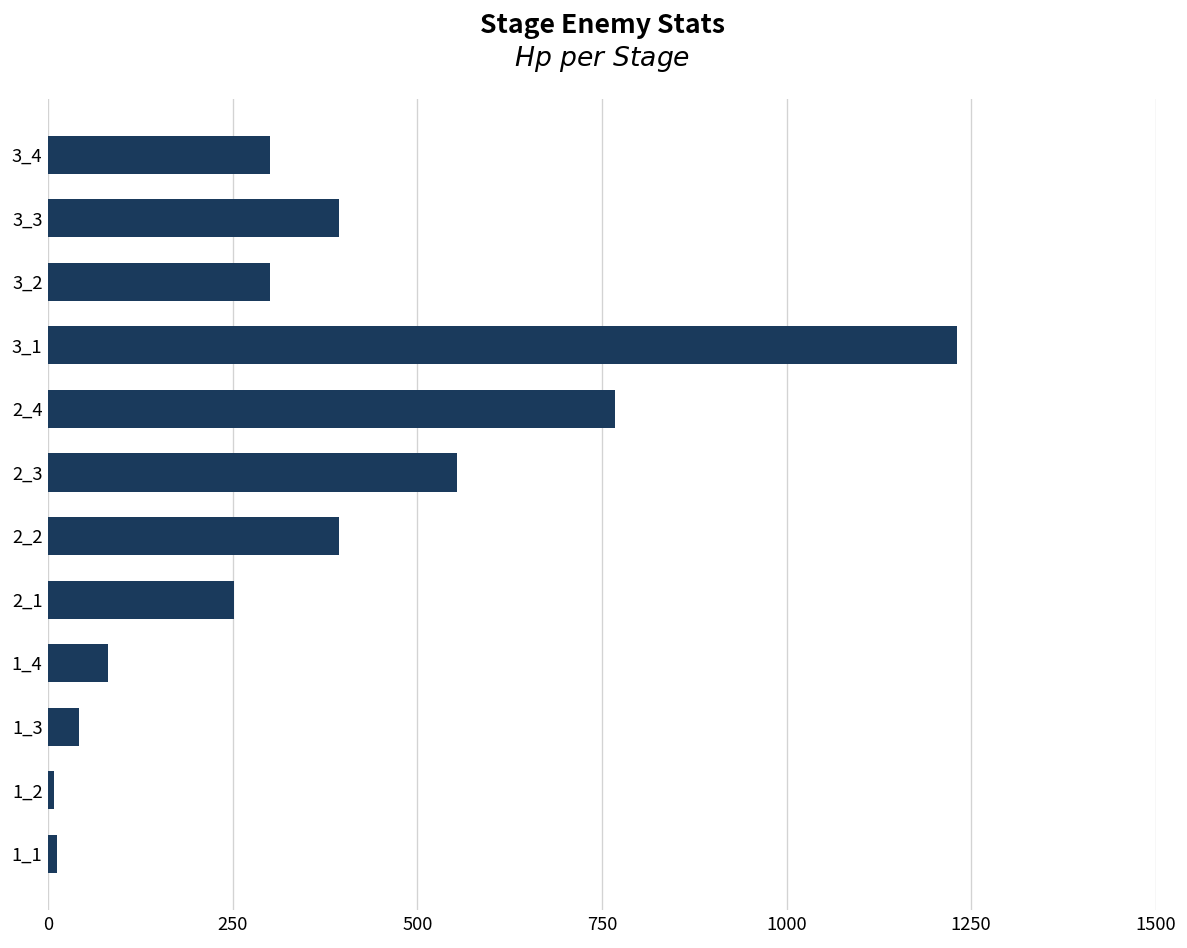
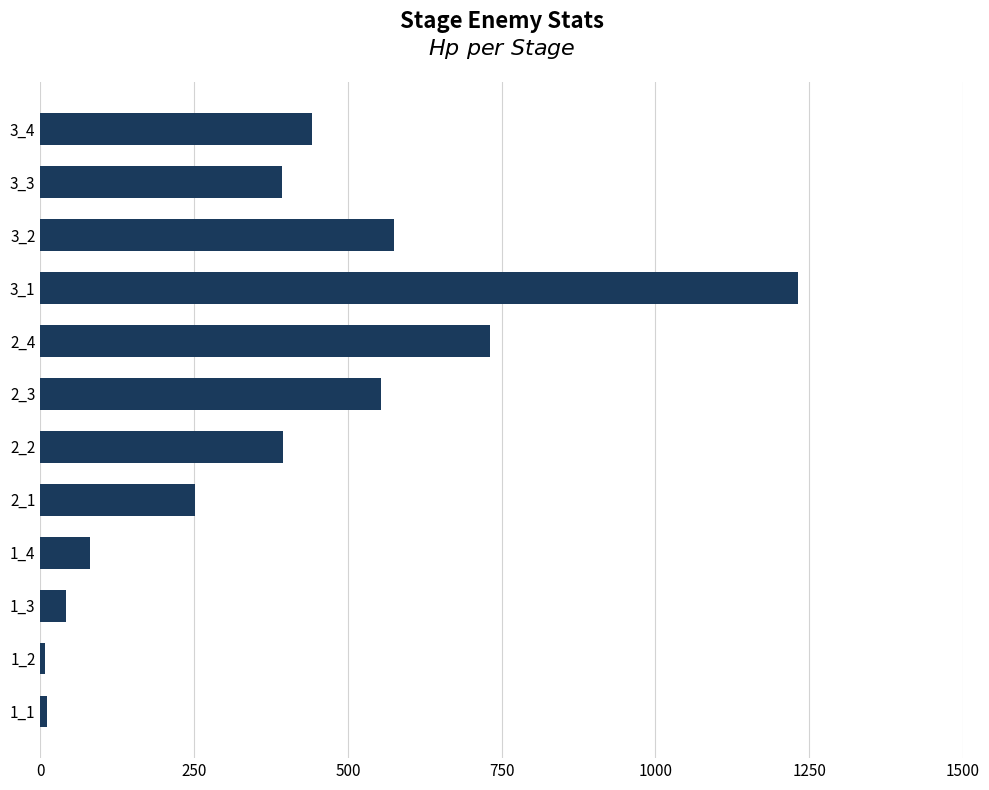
3_4: 300 -> 440
3_2: 300 -> 580
2_4: 770 -> 730
